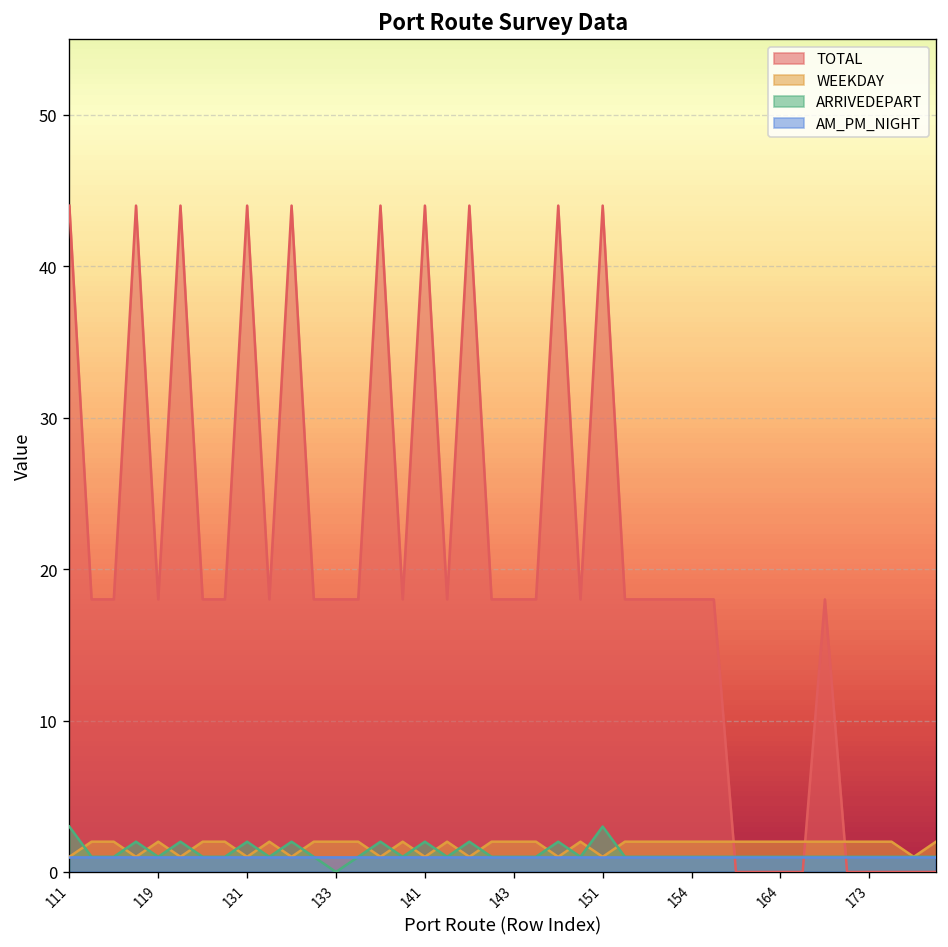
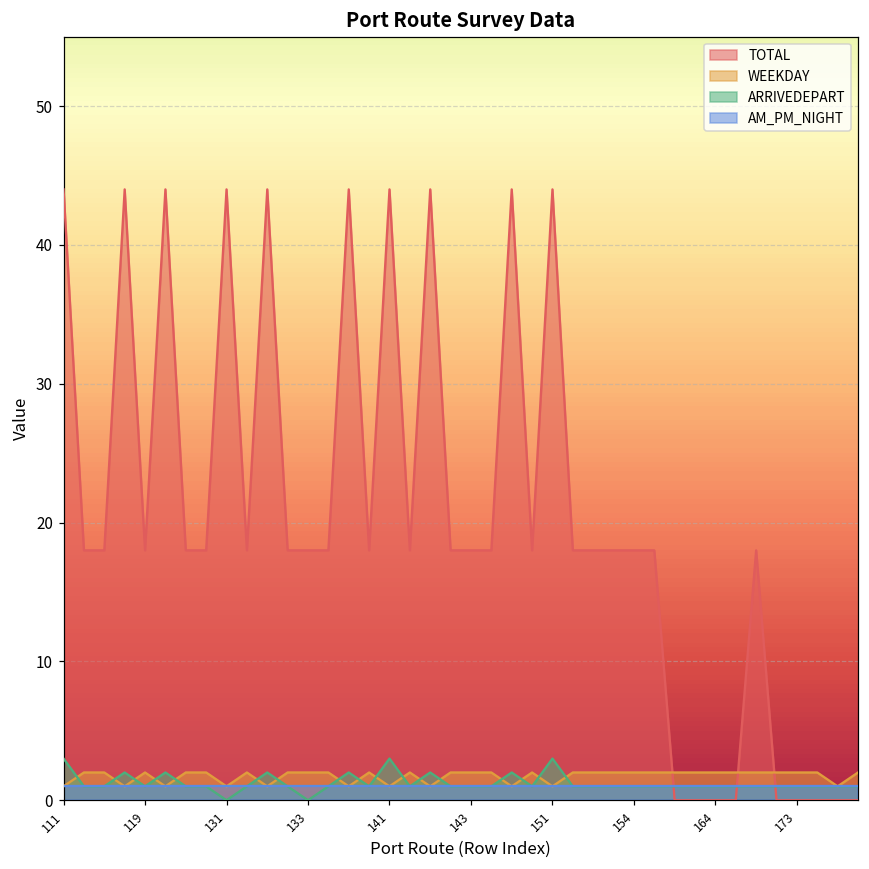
ARRIVEDEPART, 131: 2 -> 0
ARRIVEDEPART, 141: 2 -> 3
